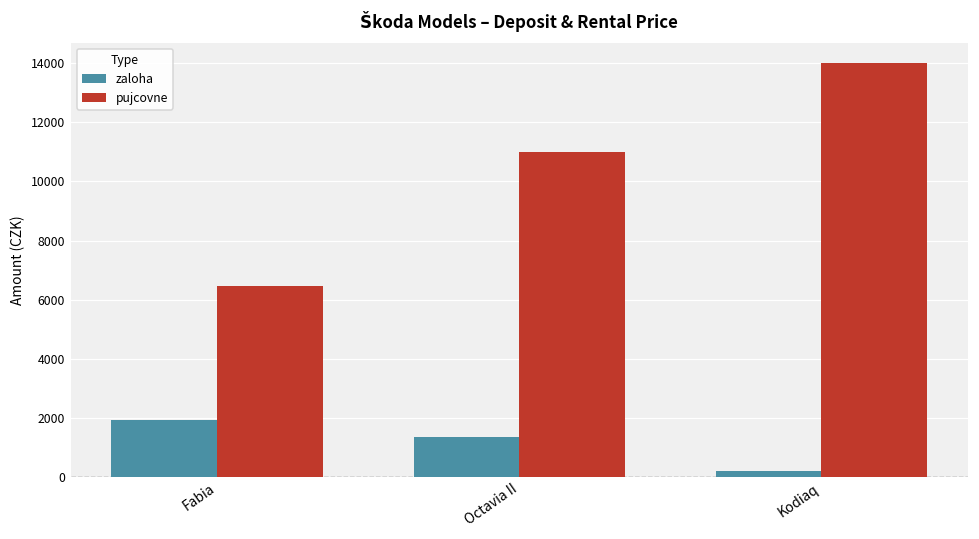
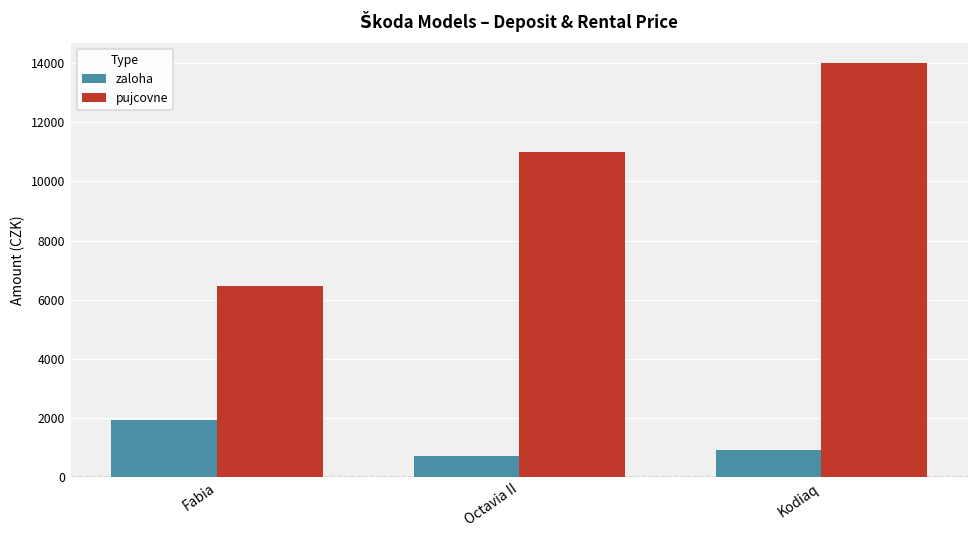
zaloha, Octavia II: 1300 -> 700
zaloha, Kodiaq: 200 -> 900
